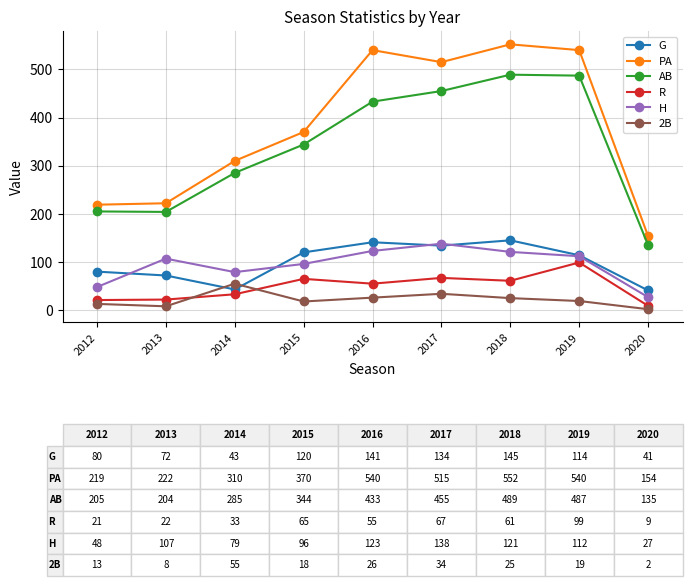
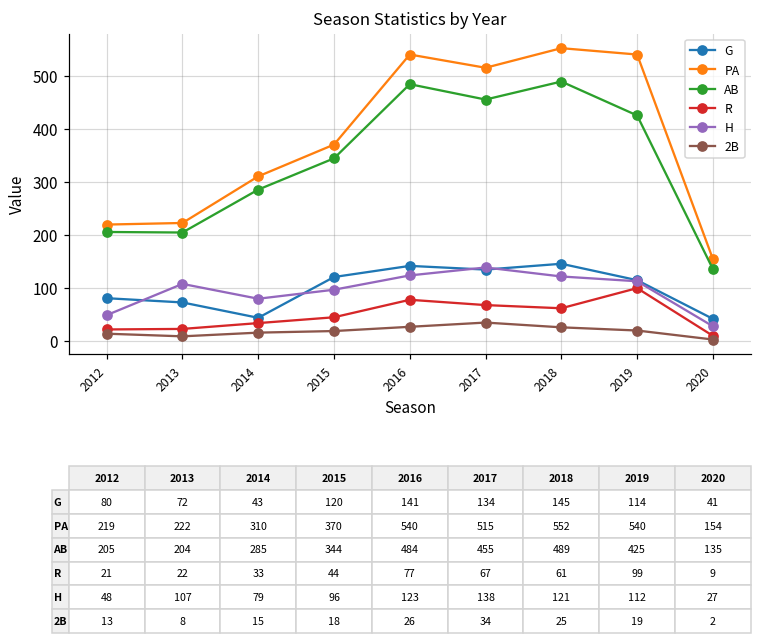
2B, 2014: 55 -> 15
R, 2015: 65 -> 44
AB, 2016: 433 -> 484
R, 2016: 55 -> 77
AB, 2019: 487 -> 425
